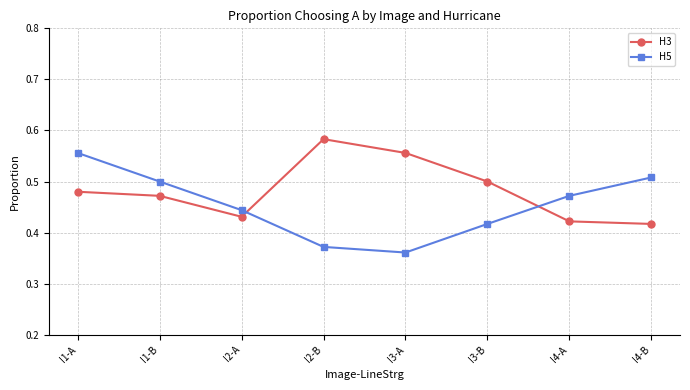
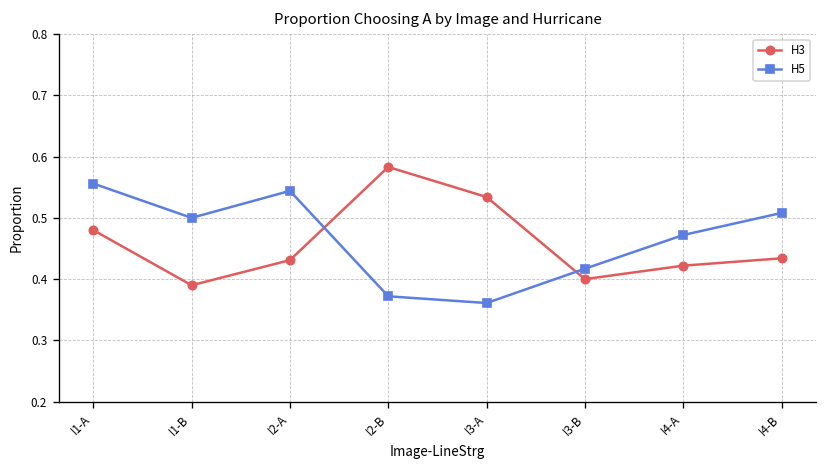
H3, I1-B: 0.47 -> 0.39
H5, I2-A: 0.44 -> 0.54
H3, I3-A: 0.56 -> 0.53
H3, I3-B: 0.5 -> 0.4
H3, I4-B: 0.42 -> 0.43
